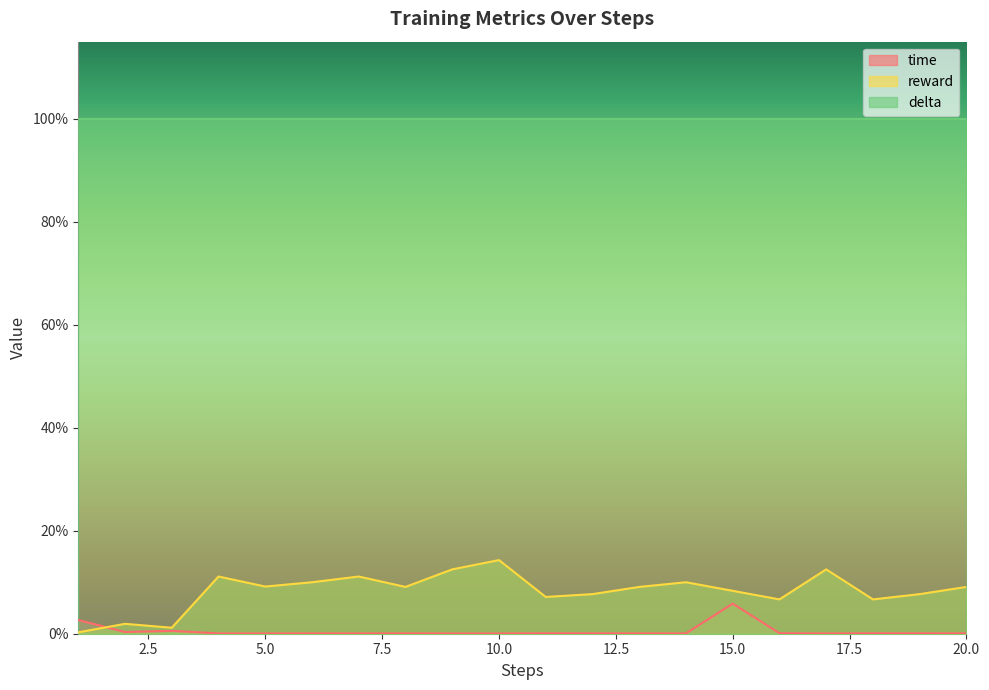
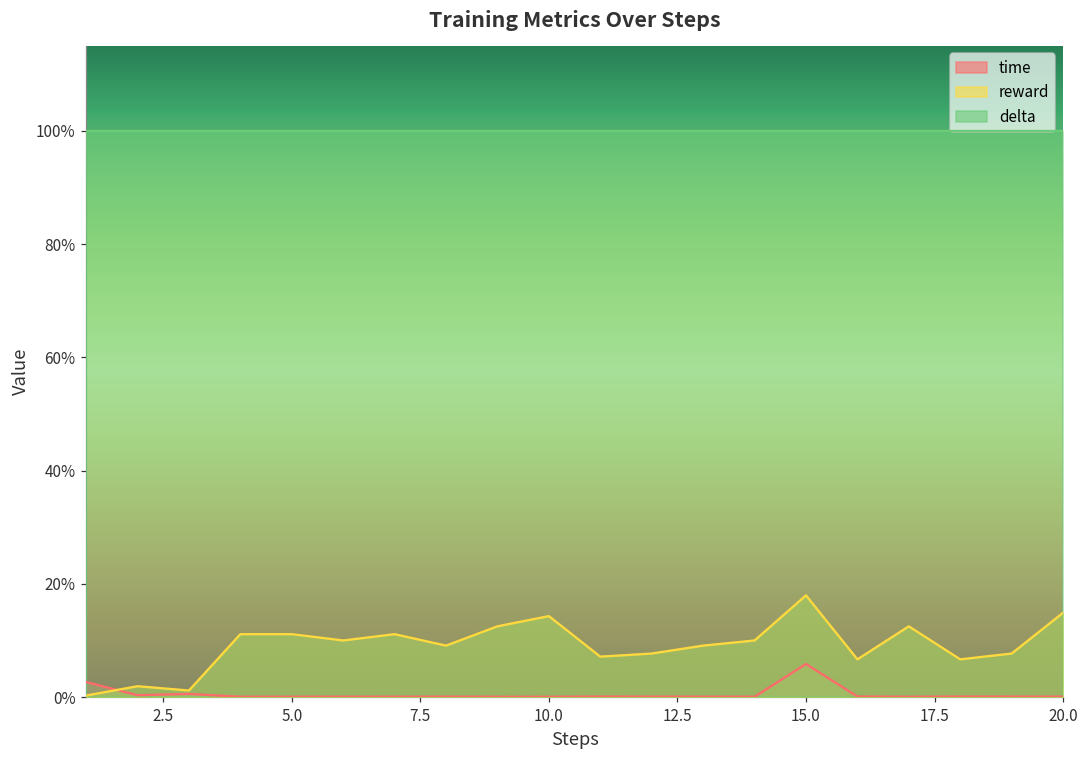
reward, 5.0: 9% -> 11%
reward, 15.0: 8% -> 18%
reward, 20.0: 9% -> 15%
